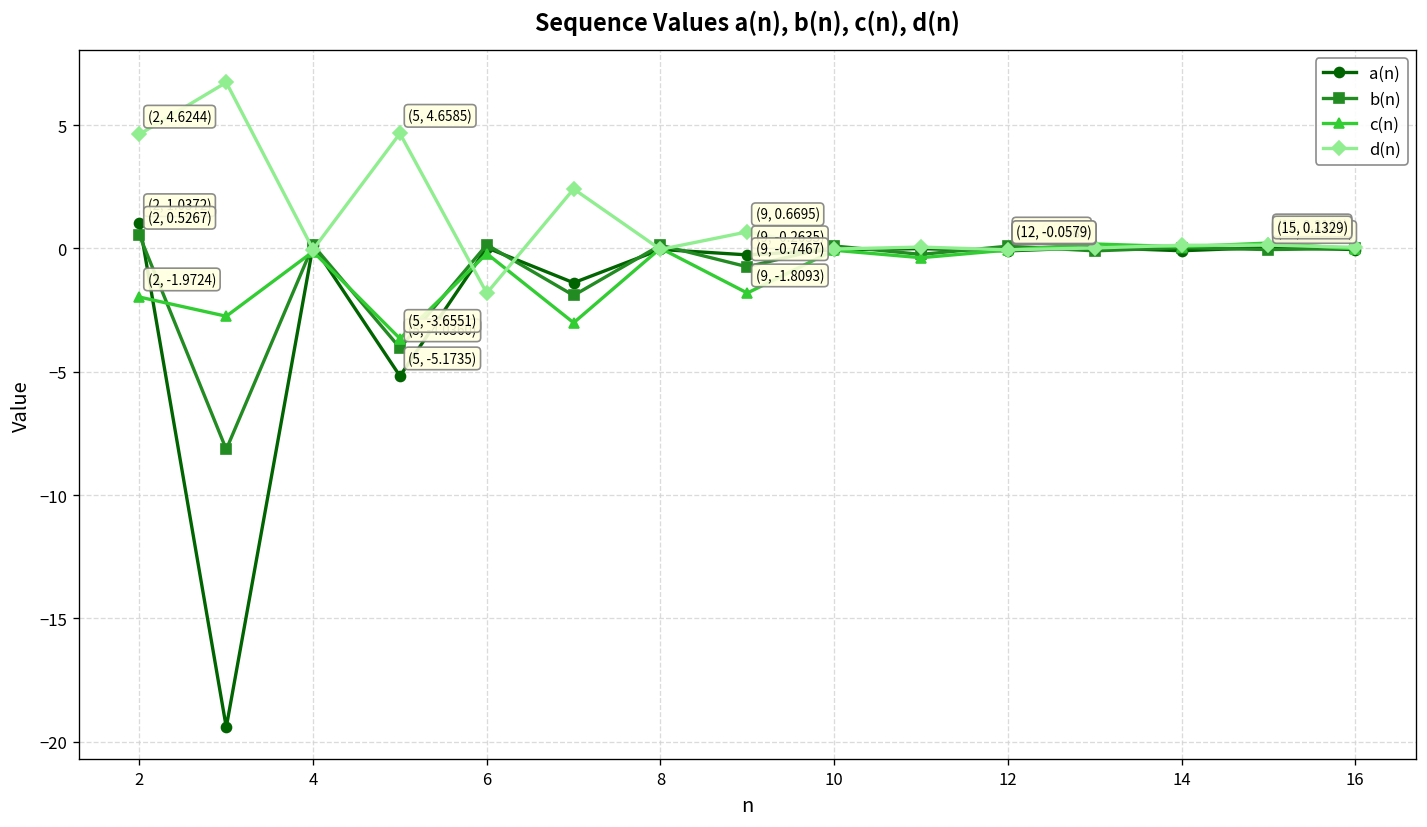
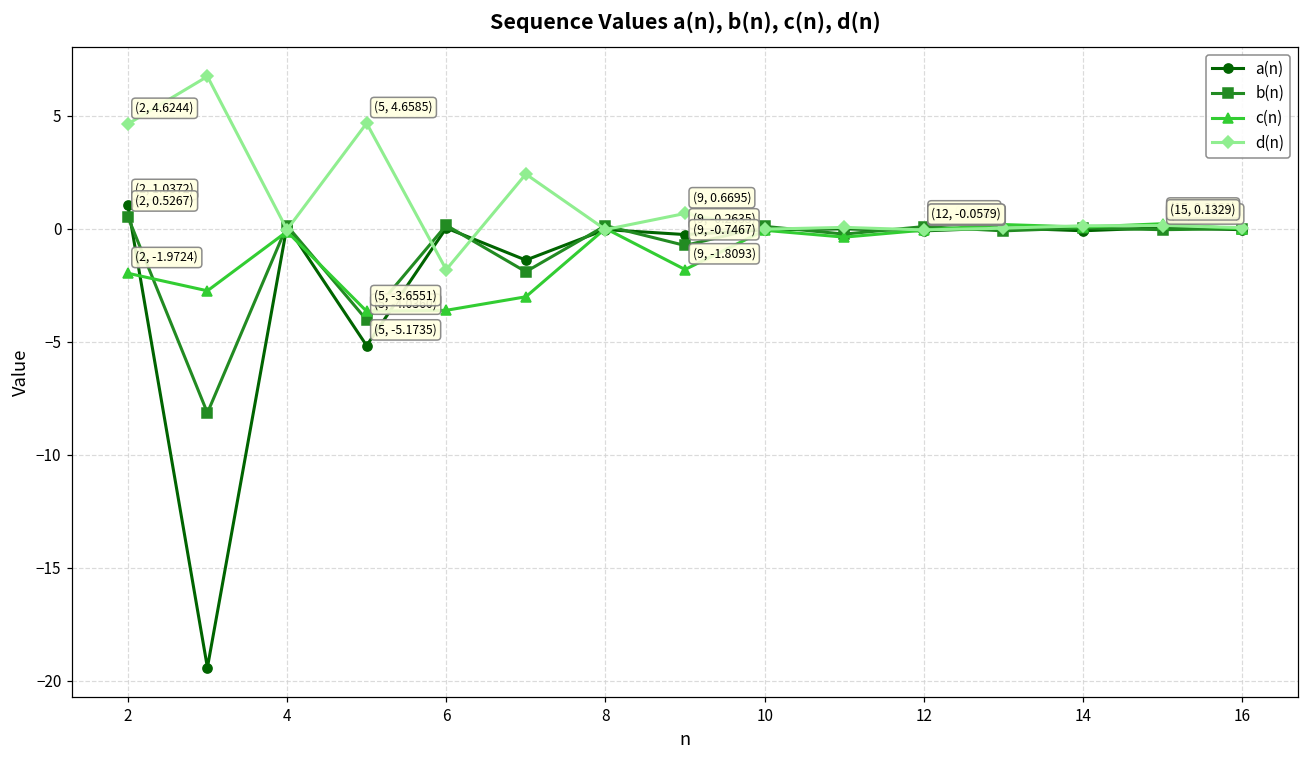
c(n), 6: -0.2 -> -3.6
